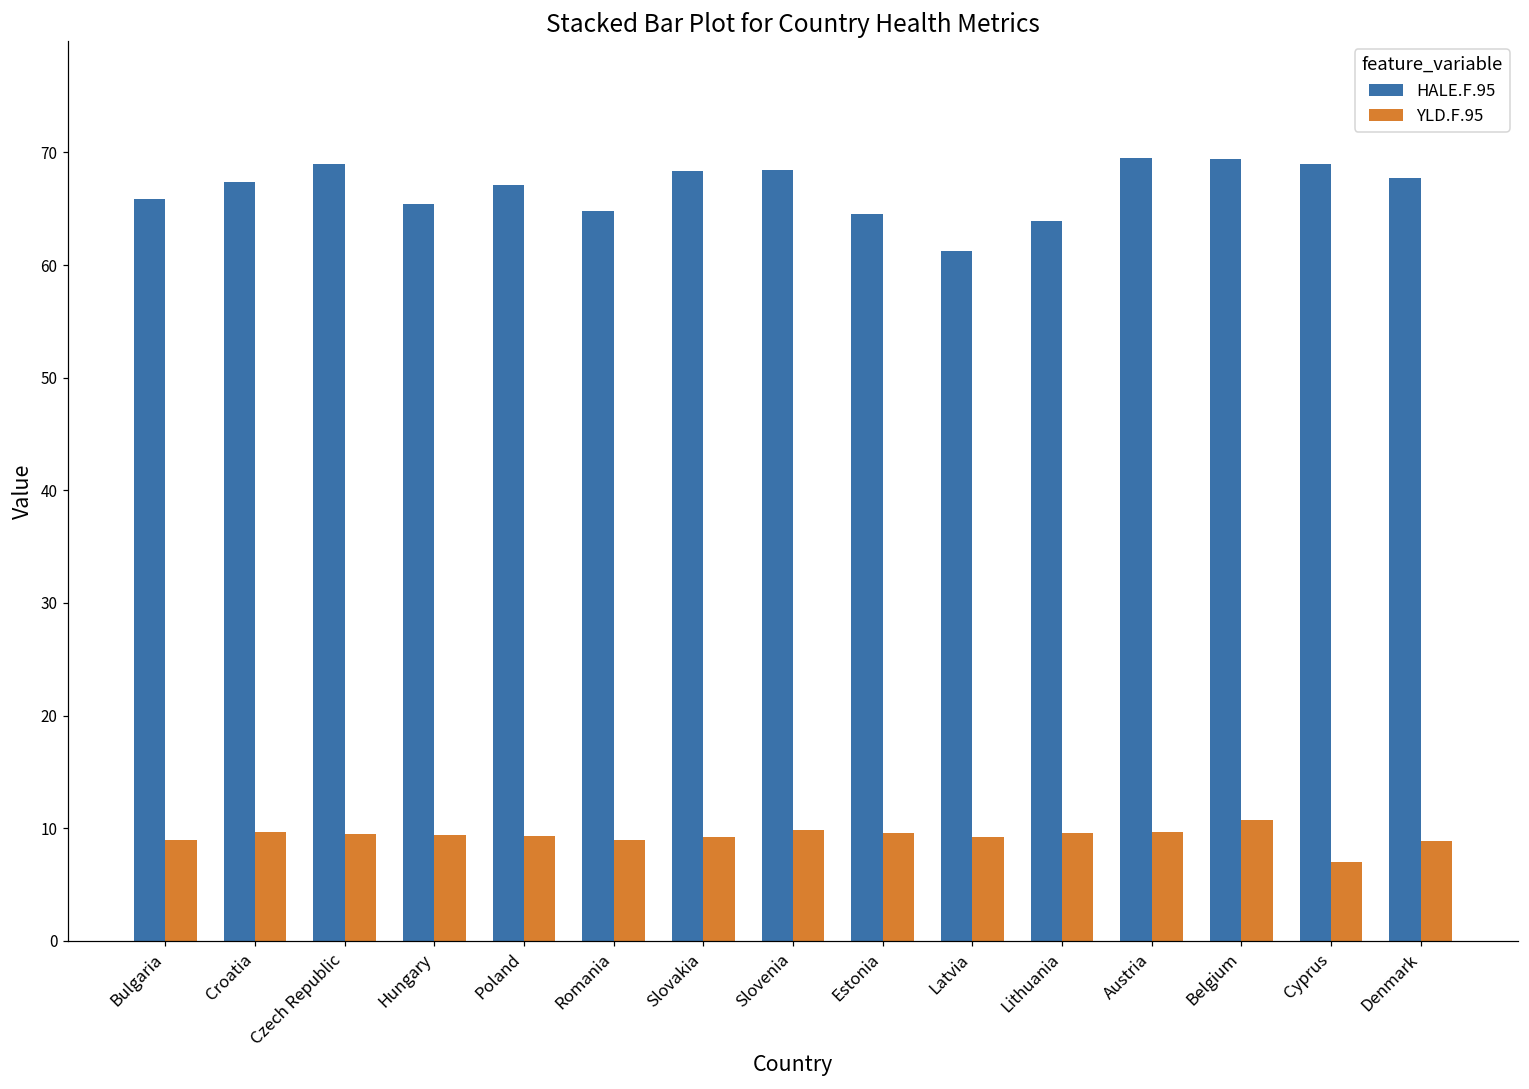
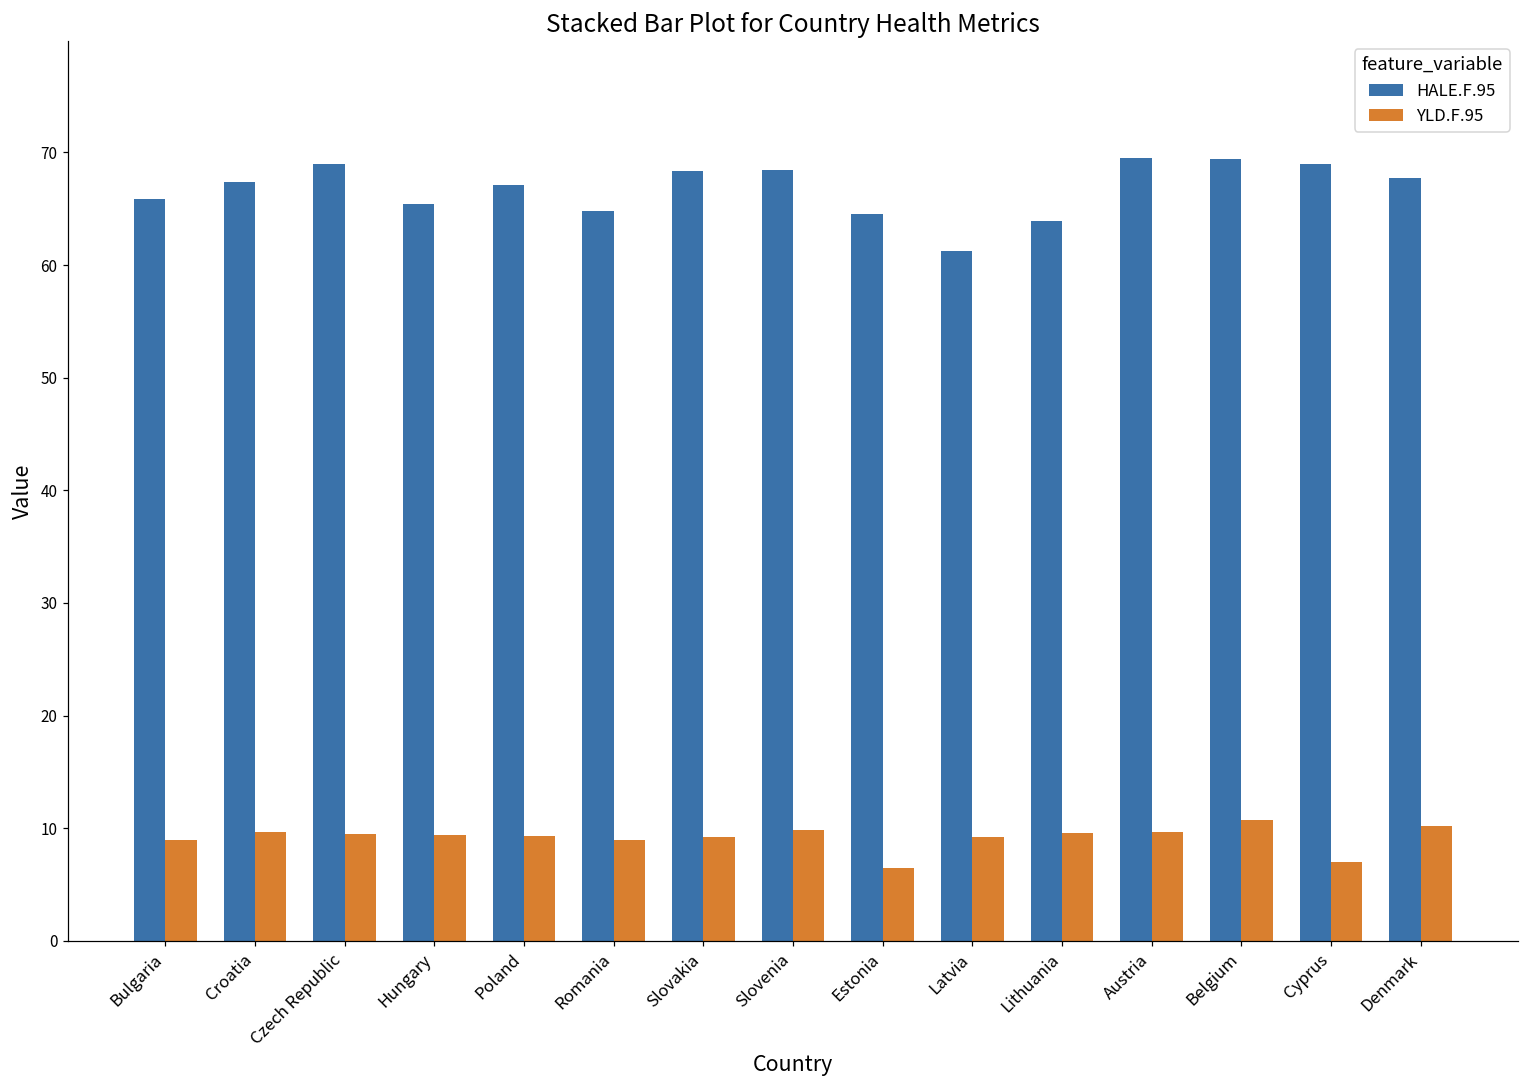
YLD.F.95, Estonia: 9.5 -> 6.4
YLD.F.95, Denmark: 8.8 -> 10.2
